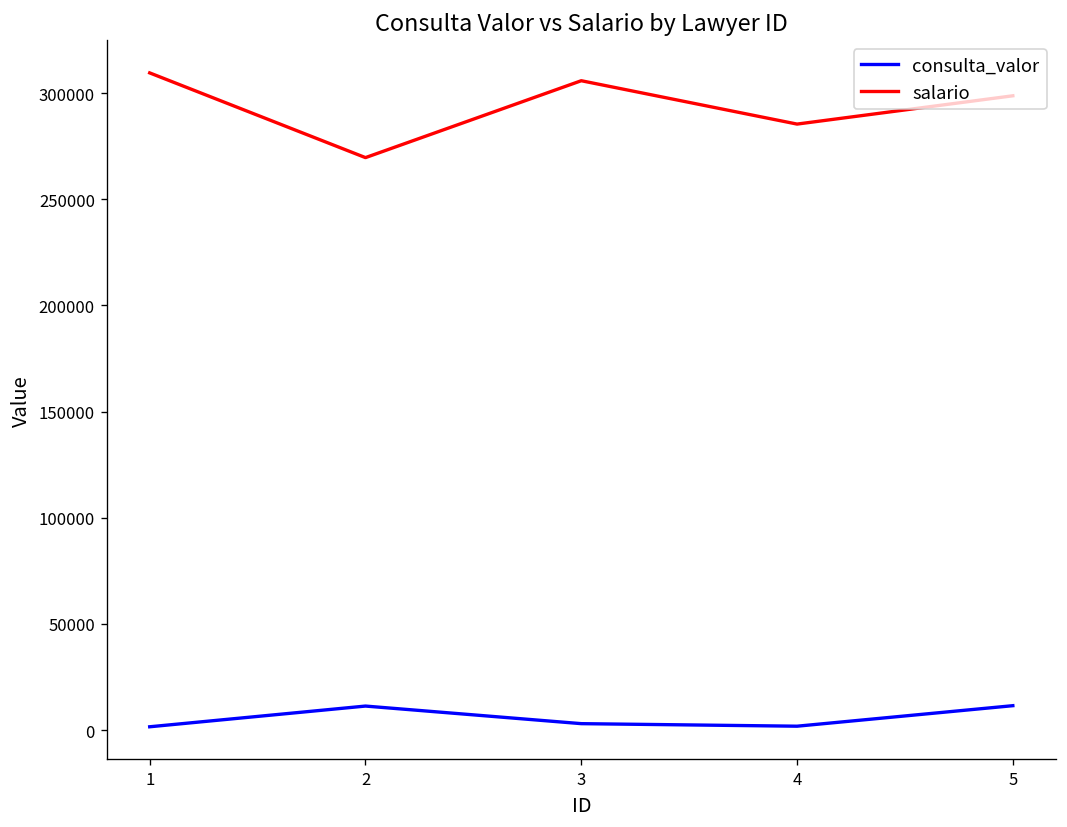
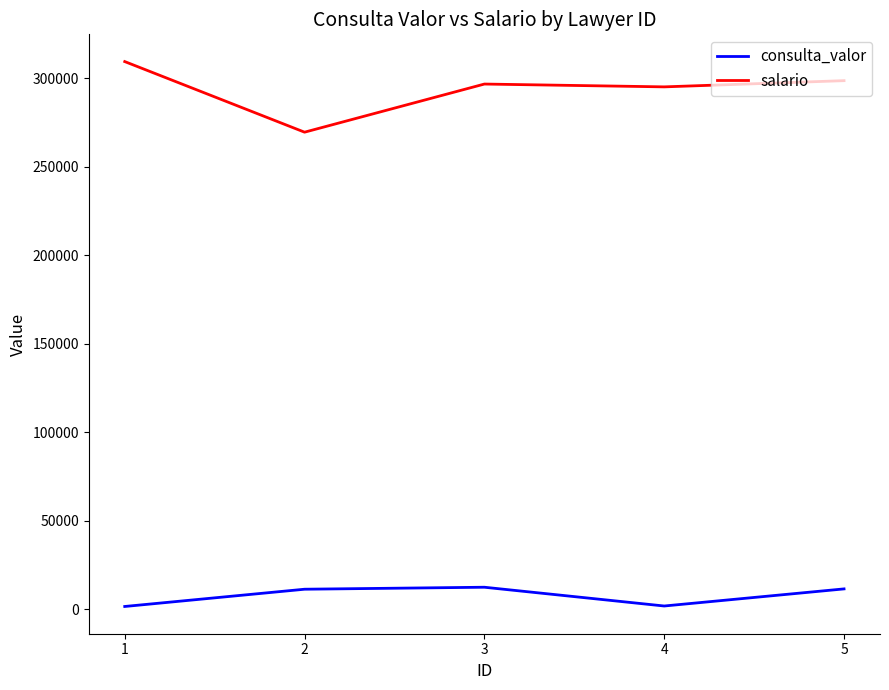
consulta_valor, 3: 3000 -> 12000
salario, 3: 306000 -> 297000
salario, 4: 285000 -> 295000
